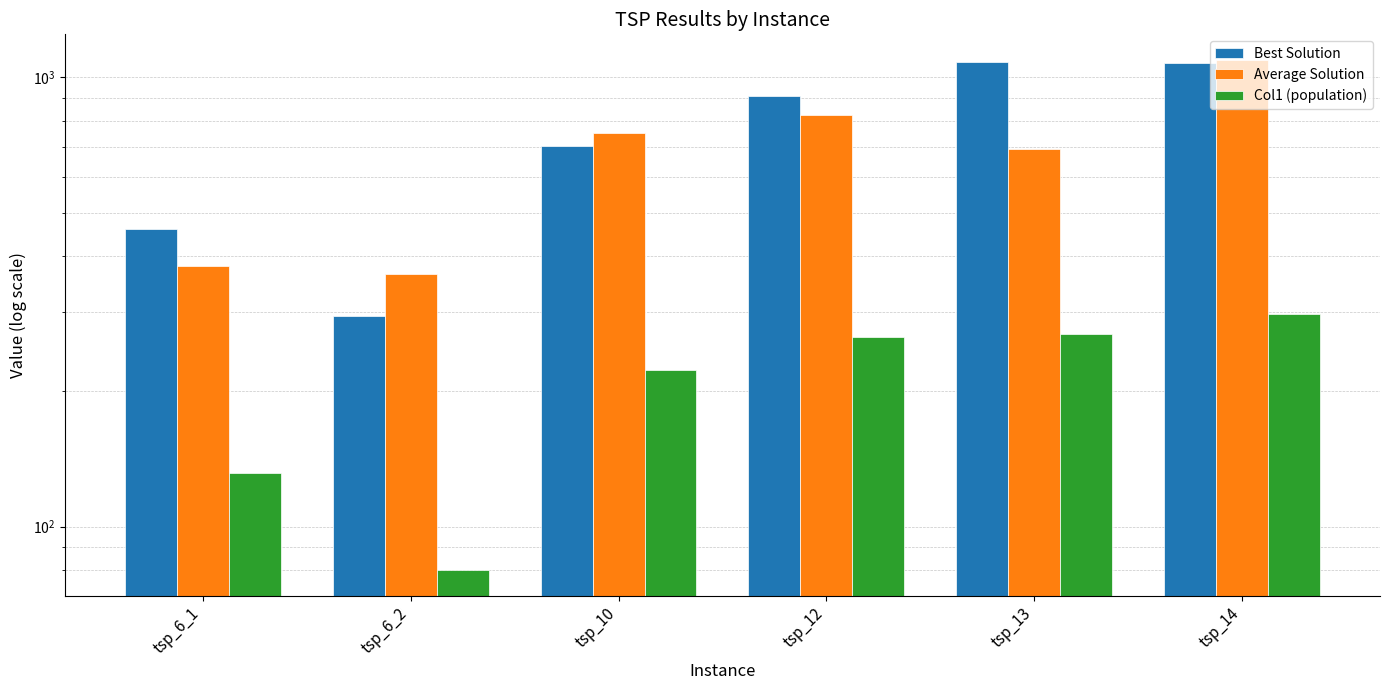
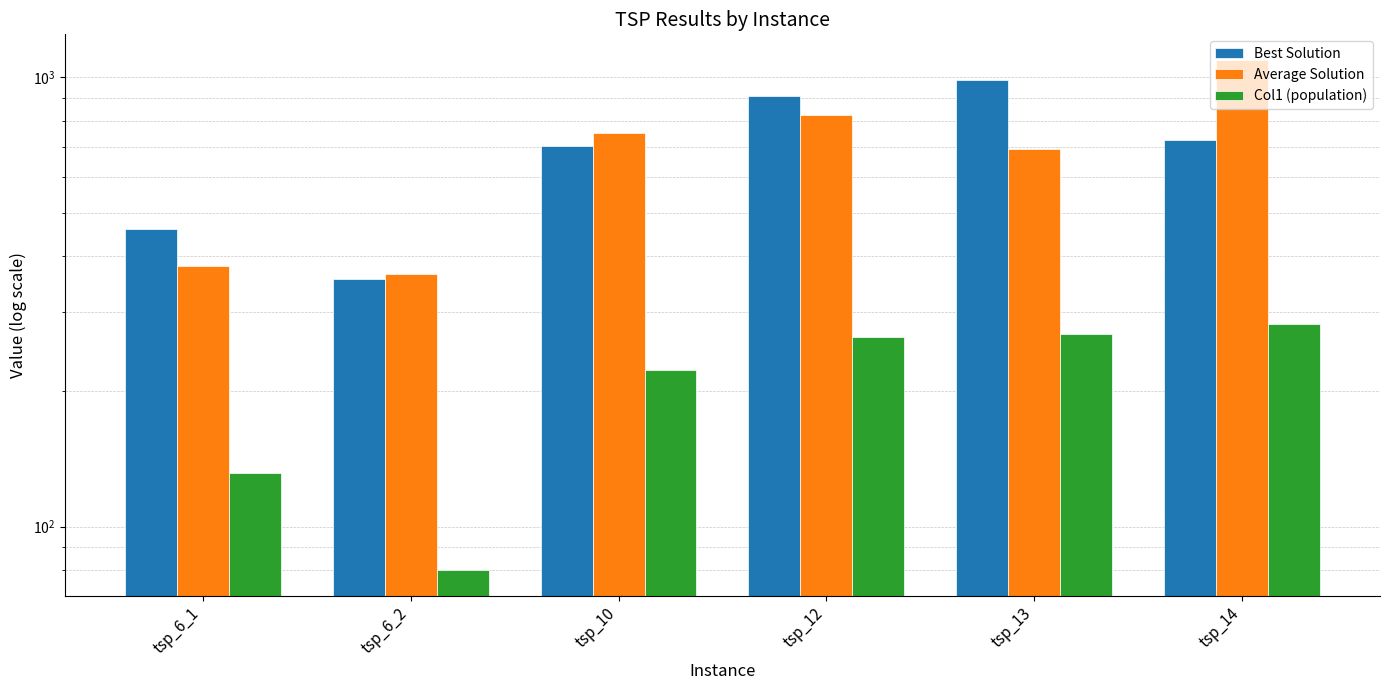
Best Solution, tsp_6_2: 290 -> 360
Best Solution, tsp_13: 1080 -> 990
Best Solution, tsp_14: 1070 -> 720
Col1 (population), tsp_14: 300 -> 280
